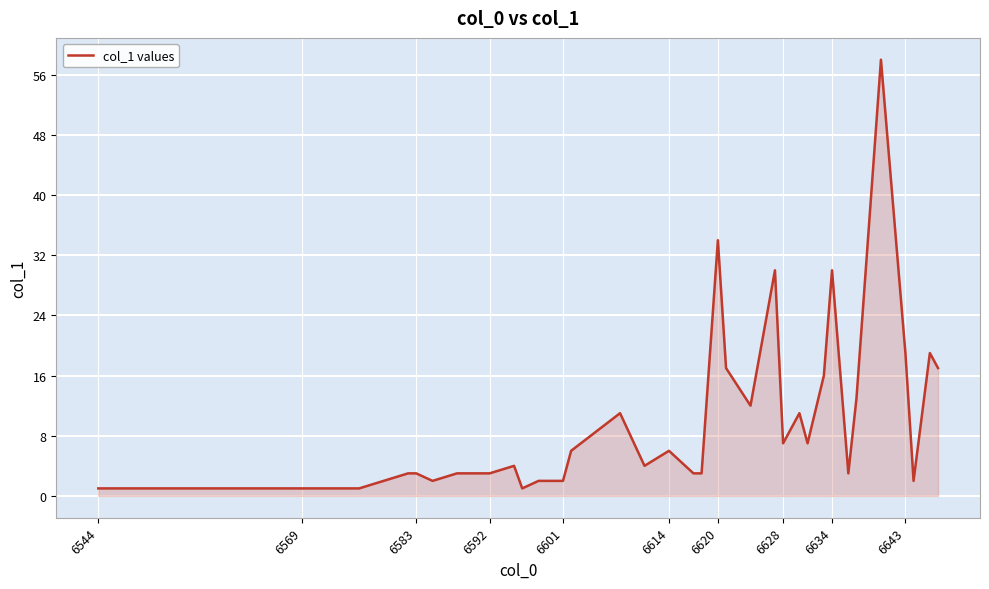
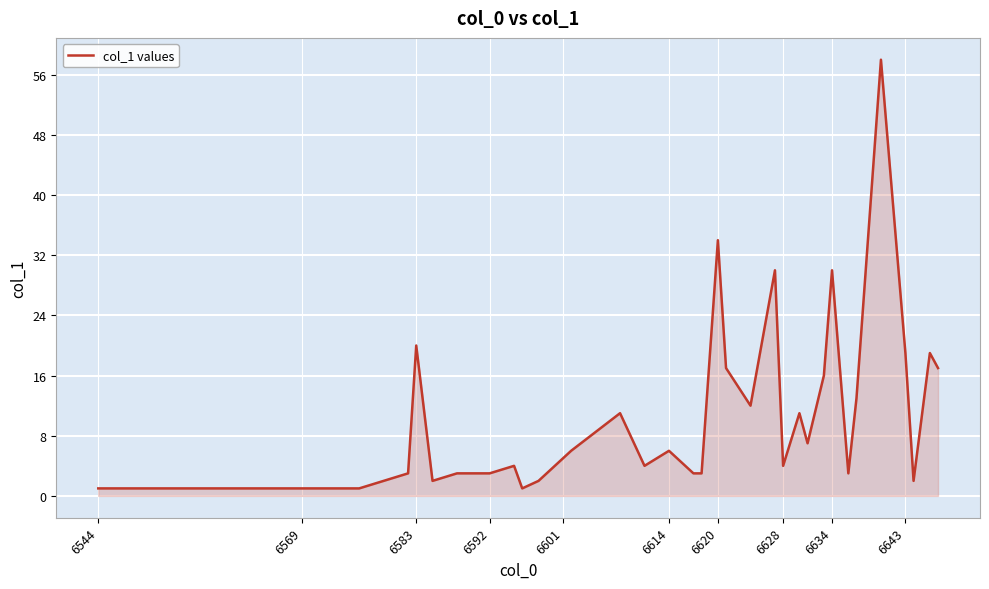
6583: 3 -> 20
6601: 2 -> 5
6628: 7 -> 4
